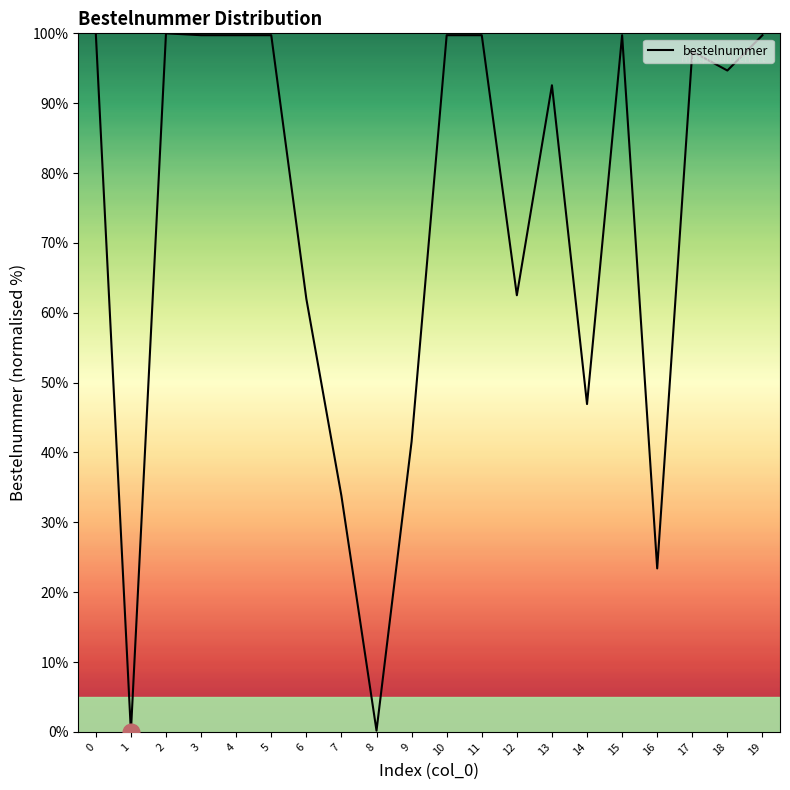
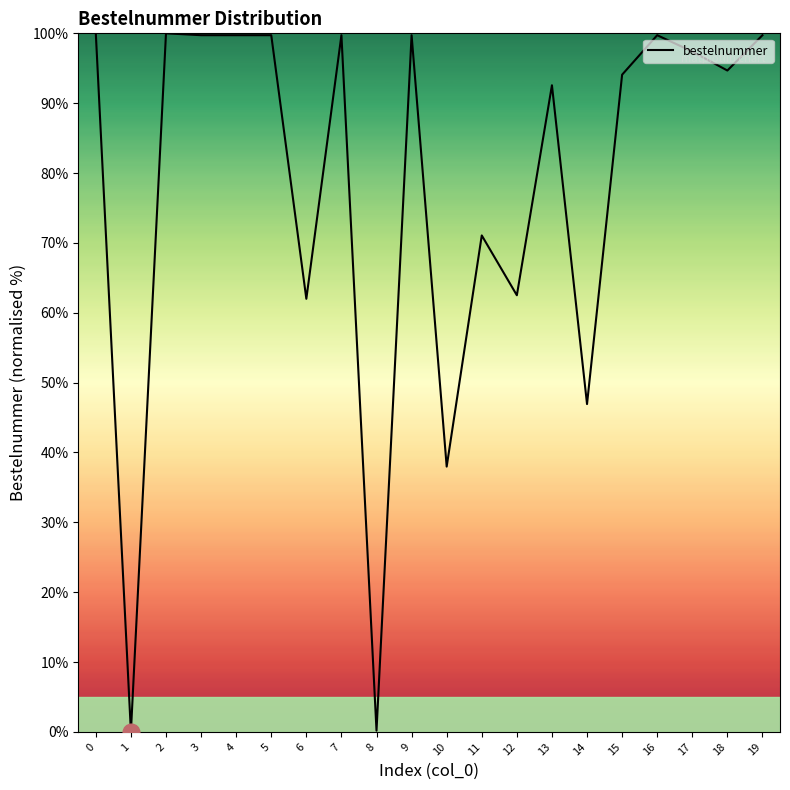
bestelnummer, 7: 34% -> 100%
bestelnummer, 9: 42% -> 100%
bestelnummer, 10: 100% -> 38%
bestelnummer, 11: 100% -> 71%
bestelnummer, 15: 100% -> 94%
bestelnummer, 16: 23% -> 100%
